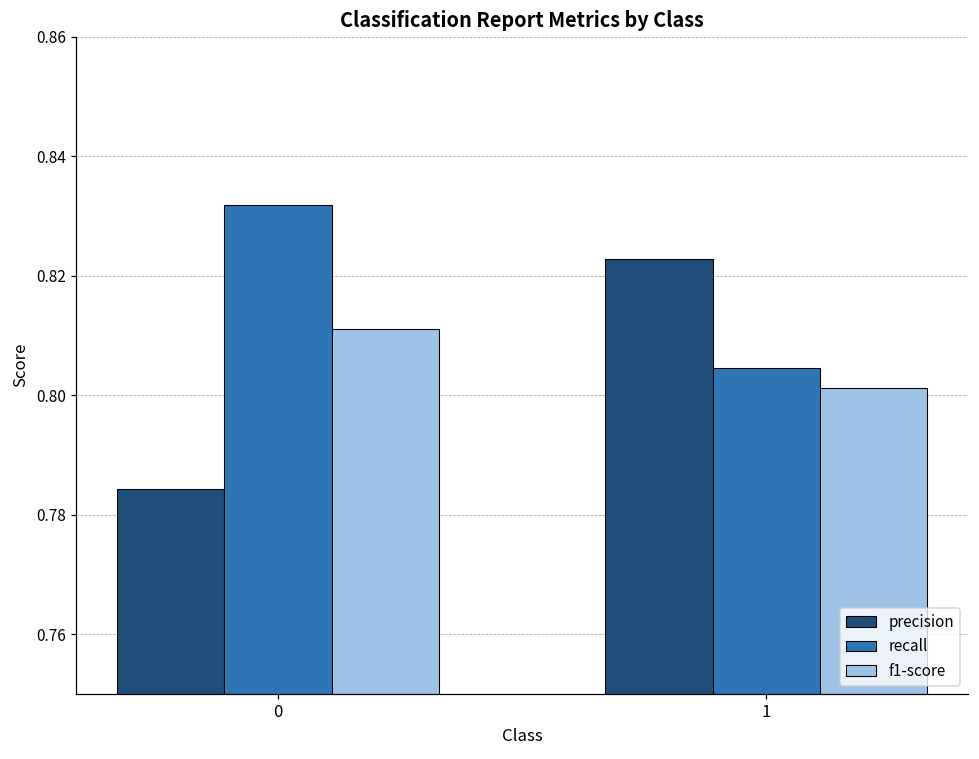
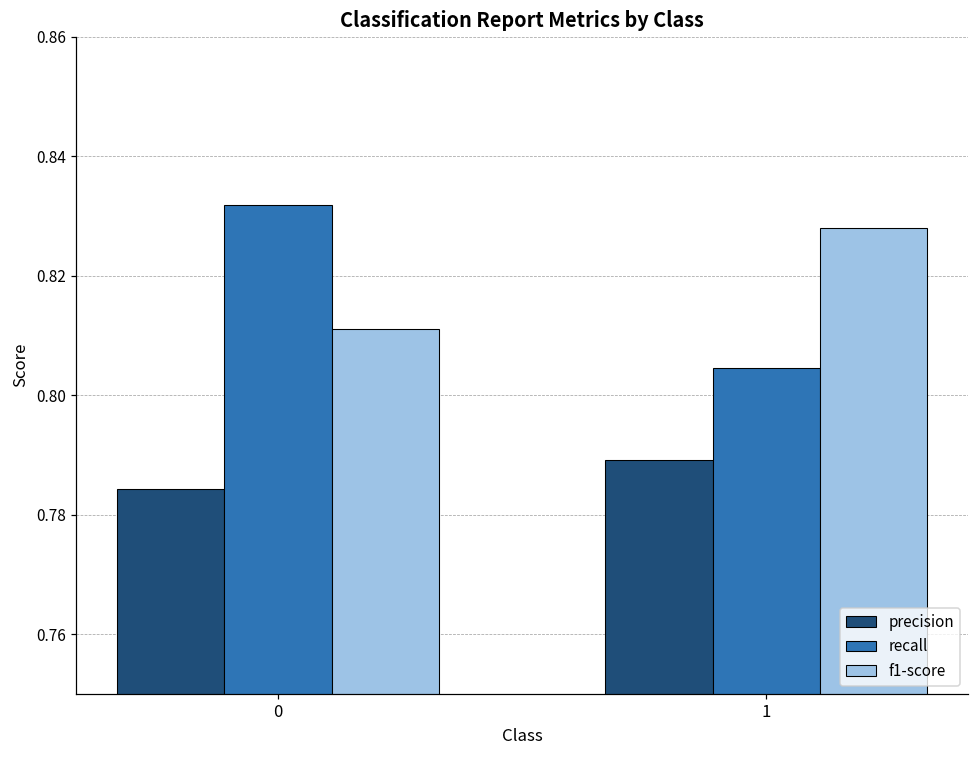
precision, 1: 0.823 -> 0.789
f1-score, 1: 0.801 -> 0.828
